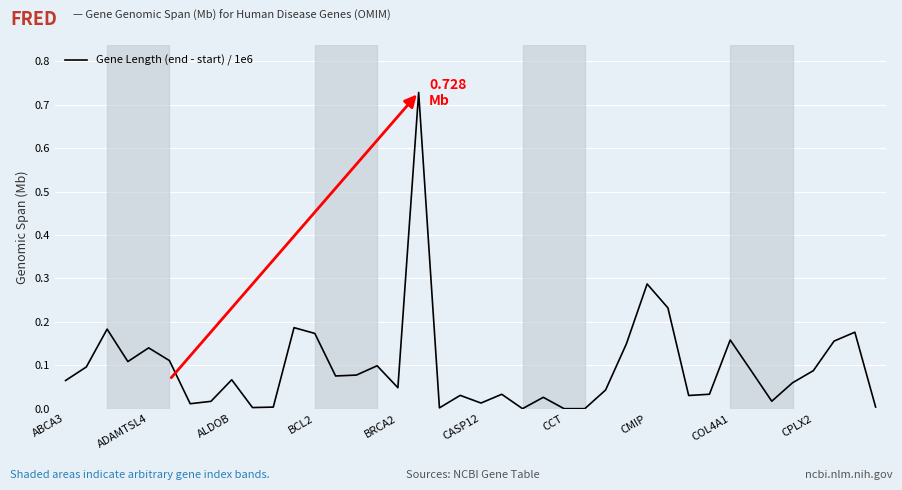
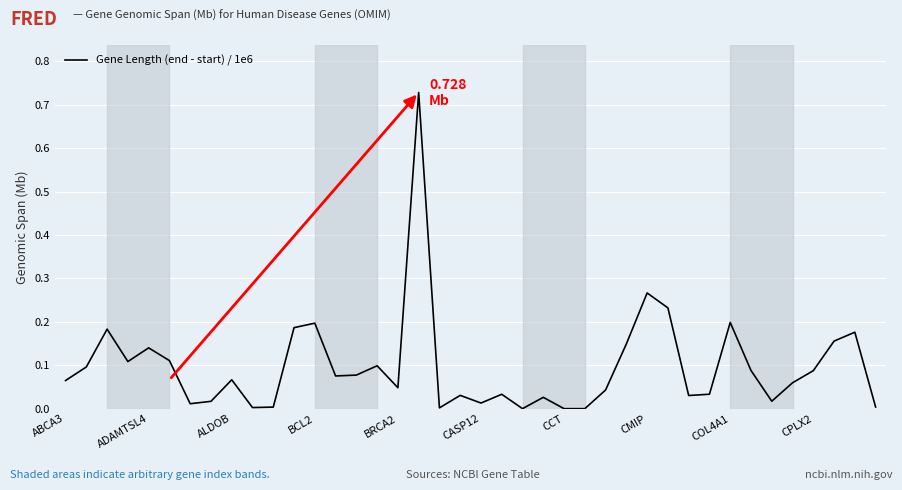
BCL2: 0.17 -> 0.20
CMIP: 0.29 -> 0.27
COL4A1: 0.16 -> 0.20
